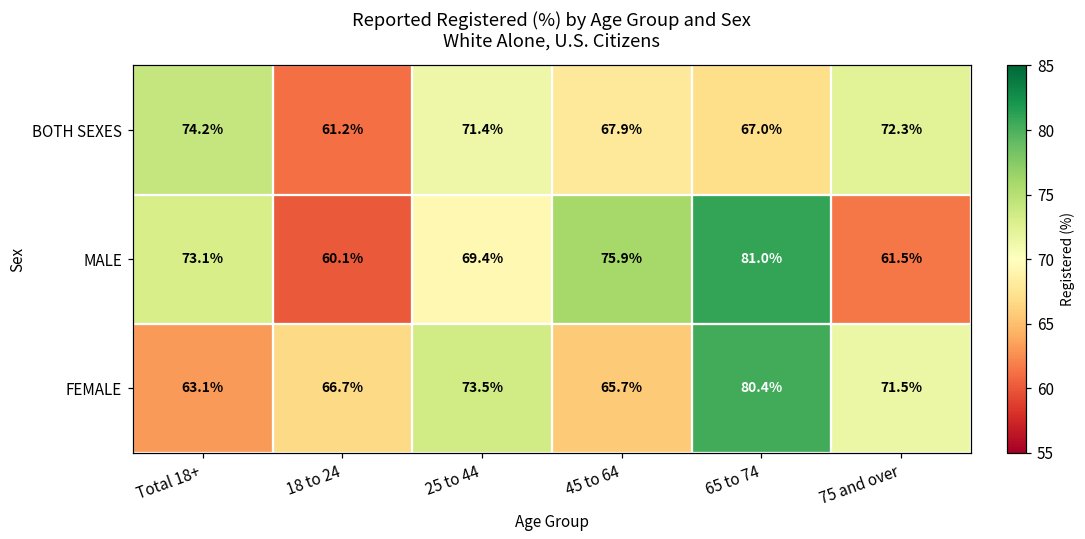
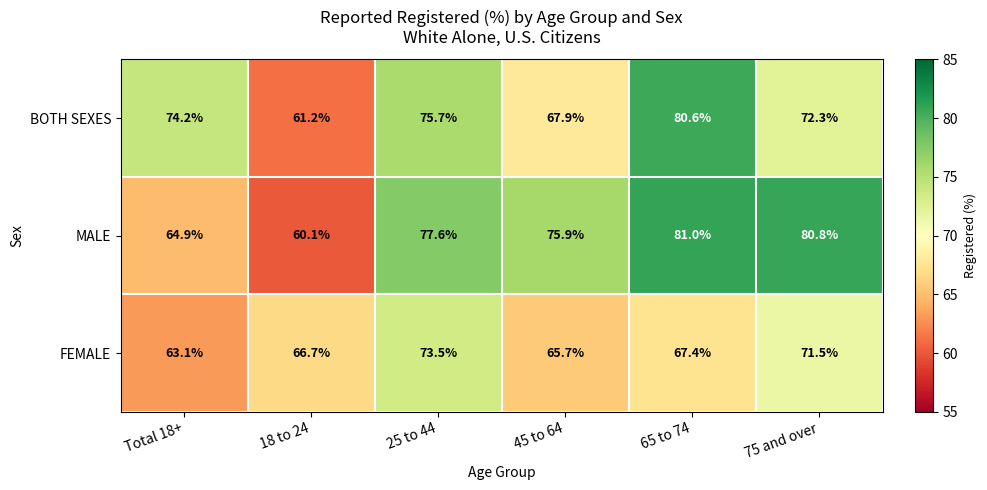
BOTH SEXES, 25 to 44: 71.4% -> 75.7%
BOTH SEXES, 65 to 74: 67.0% -> 80.6%
MALE, Total 18+: 73.1% -> 64.9%
MALE, 25 to 44: 69.4% -> 77.6%
MALE, 75 and over: 61.5% -> 80.8%
FEMALE, 65 to 74: 80.4% -> 67.4%
